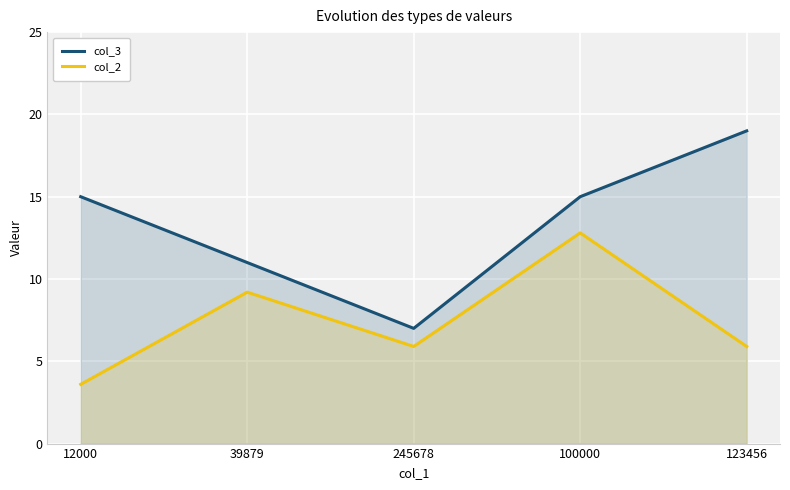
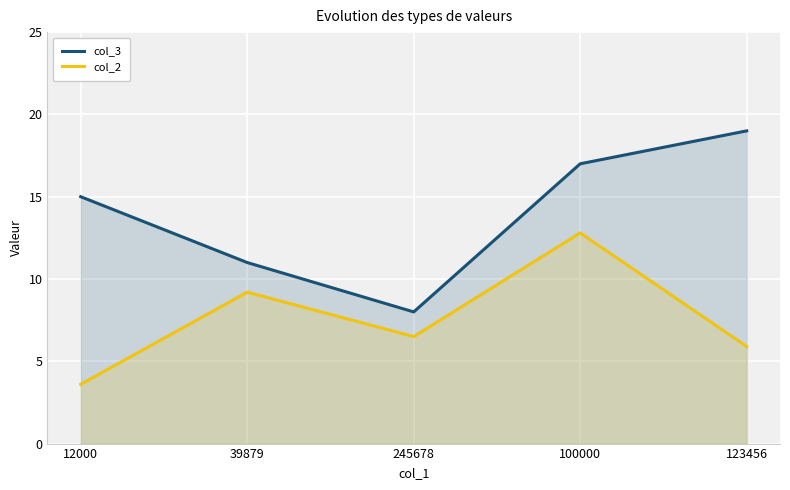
col_3, 245678: 7 -> 8
col_2, 245678: 5.9 -> 6.5
col_3, 100000: 15 -> 17
